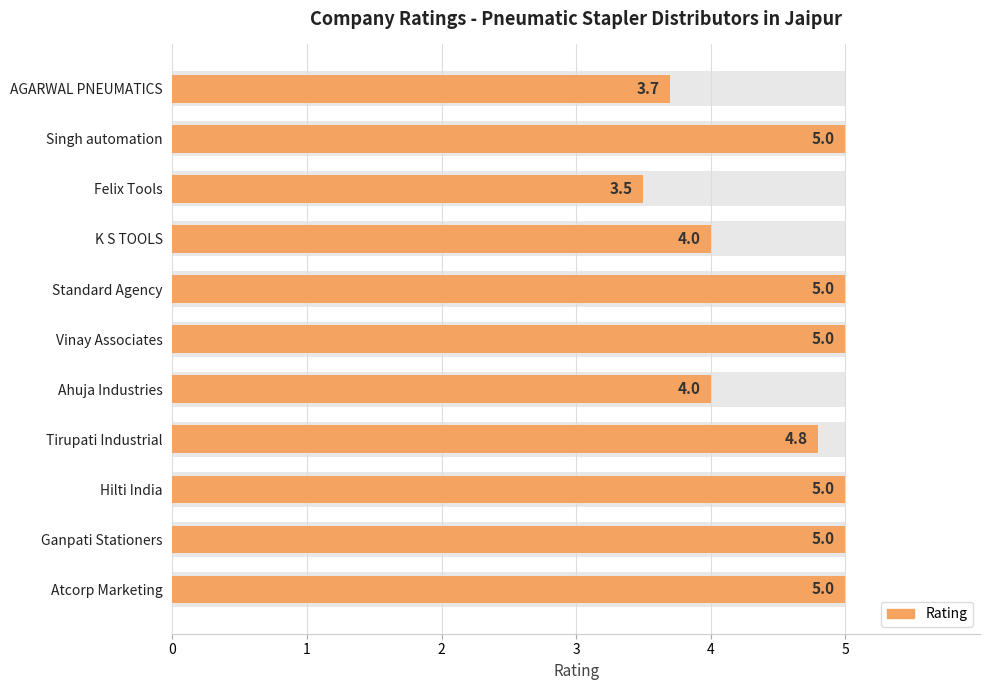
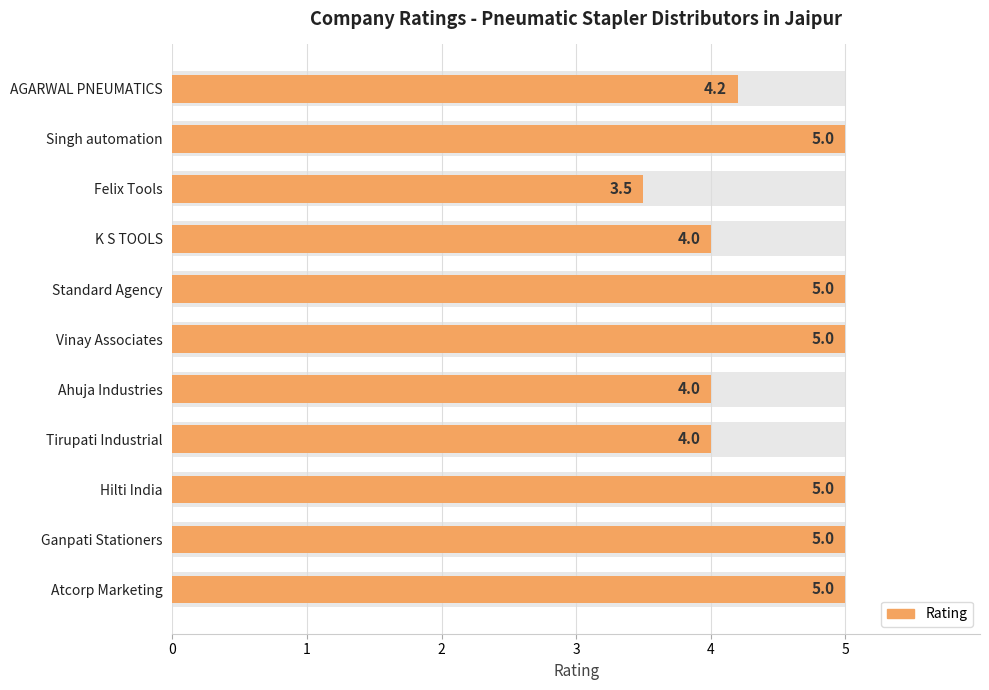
Rating, AGARWAL PNEUMATICS: 3.7 -> 4.2
Rating, Tirupati Industrial: 4.8 -> 4.0
